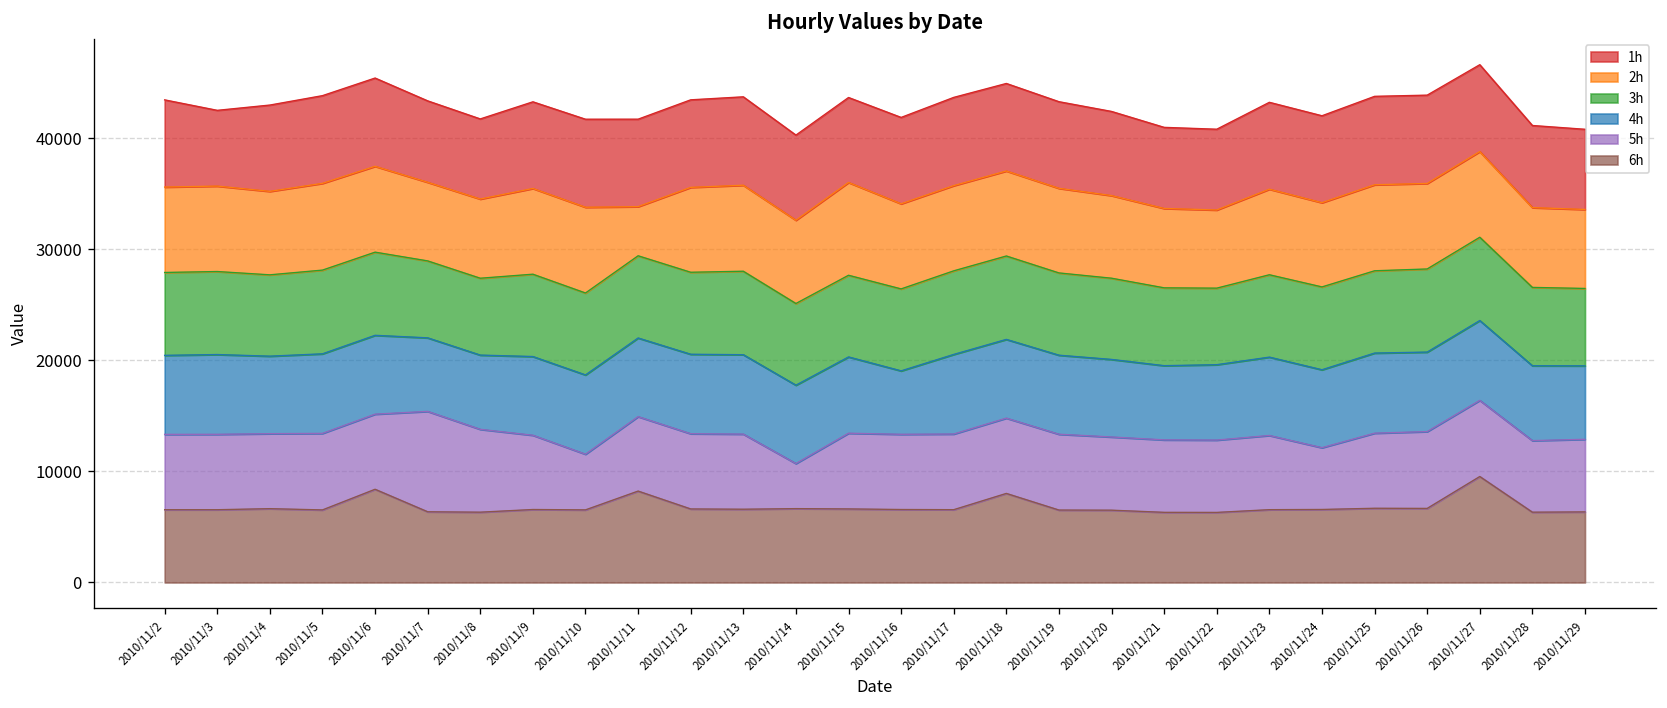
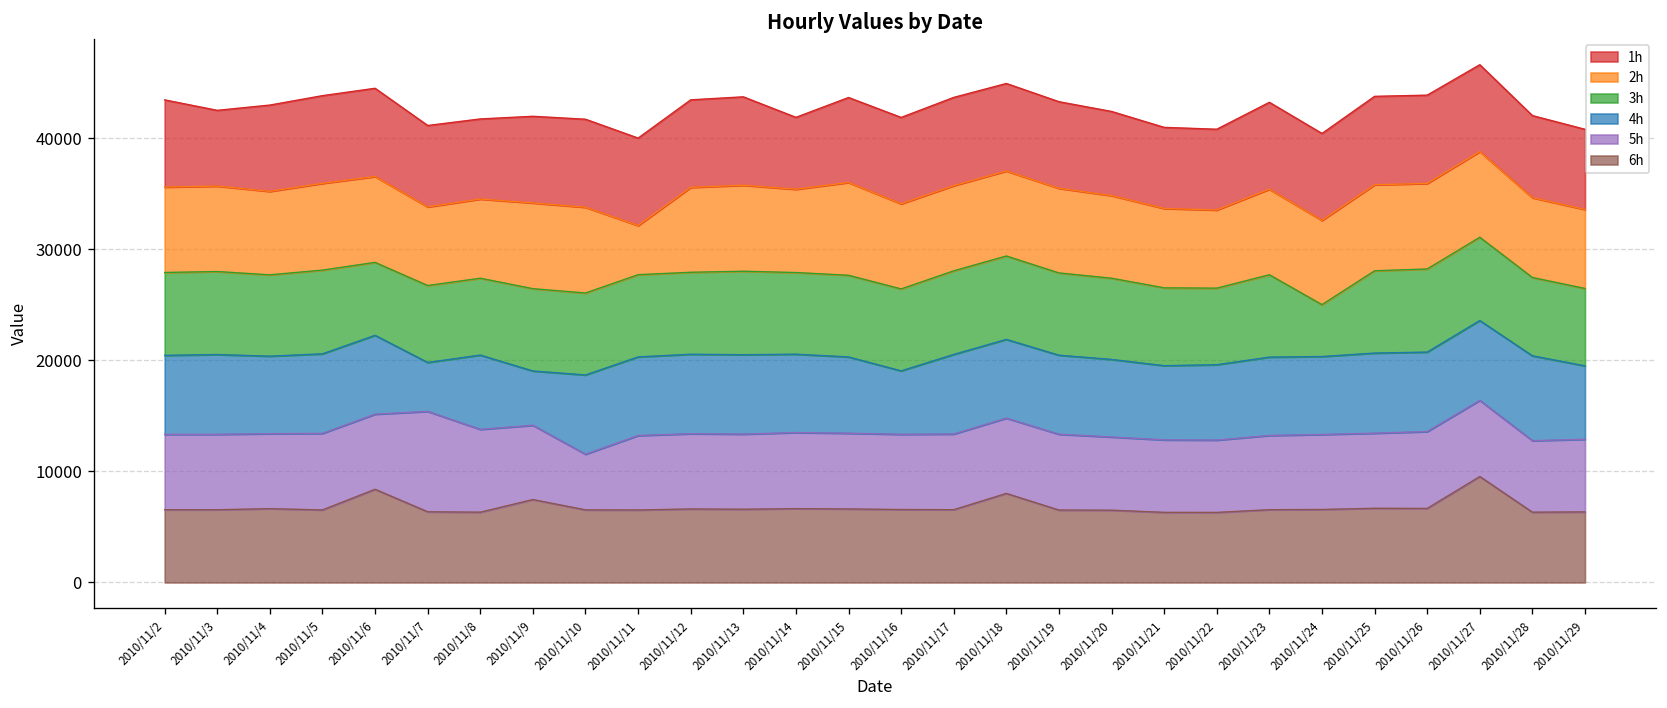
3h, 2010/11/6: 7500 -> 6600
4h, 2010/11/7: 7000 -> 4000
6h, 2010/11/9: 6600 -> 7500
4h, 2010/11/9: 7000 -> 5000
6h, 2010/11/11: 8000 -> 7000
5h, 2010/11/14: 4000 -> 7000
1h, 2010/11/14: 8000 -> 6000
5h, 2010/11/24: 6000 -> 7000
3h, 2010/11/24: 7000 -> 5000
4h, 2010/11/28: 7000 -> 8000
